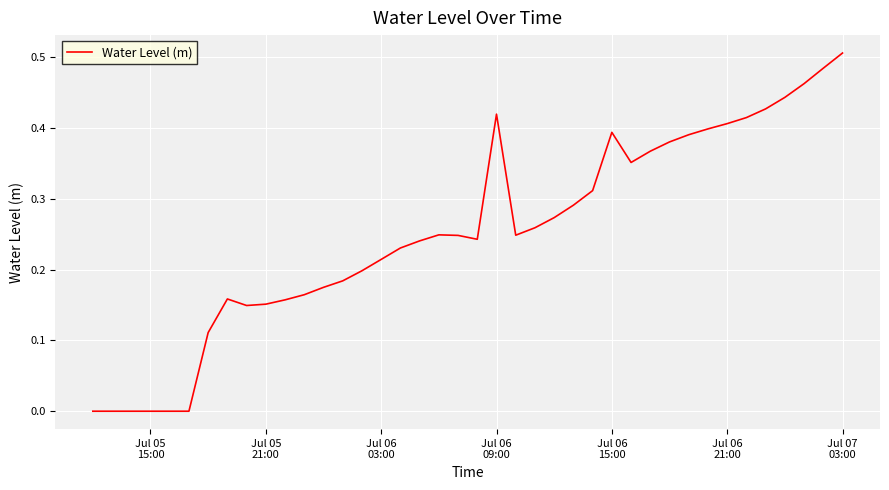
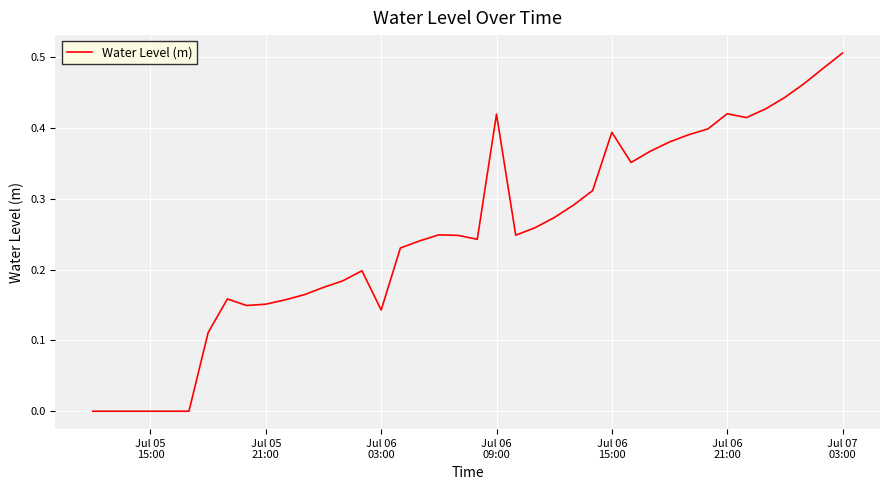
Jul 06 03:00: 0.21 -> 0.14
Jul 06 21:00: 0.41 -> 0.42
